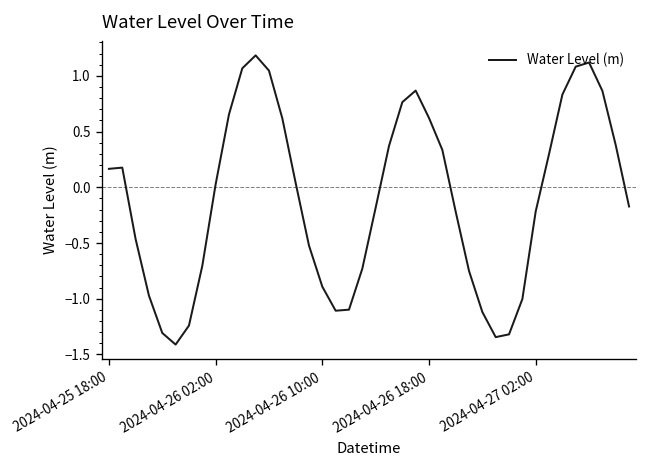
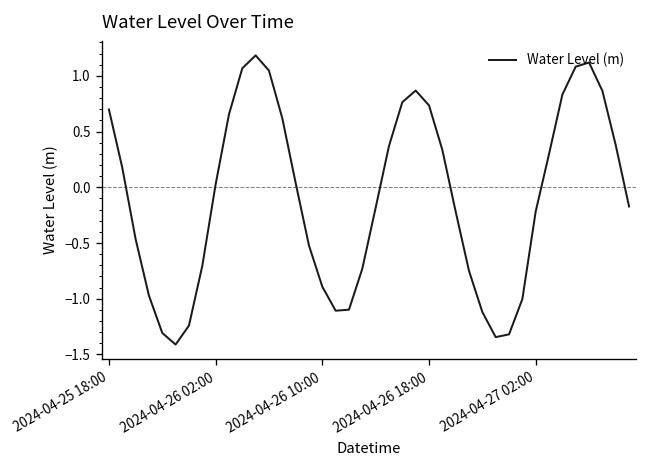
2024-04-25 18:00: 0.2 -> 0.7
2024-04-26 18:00: 0.6 -> 0.7
